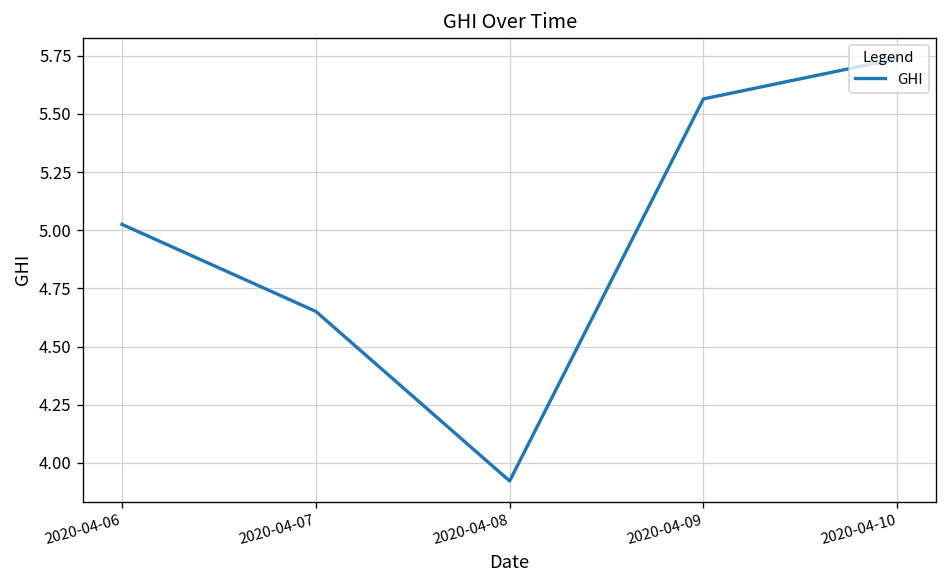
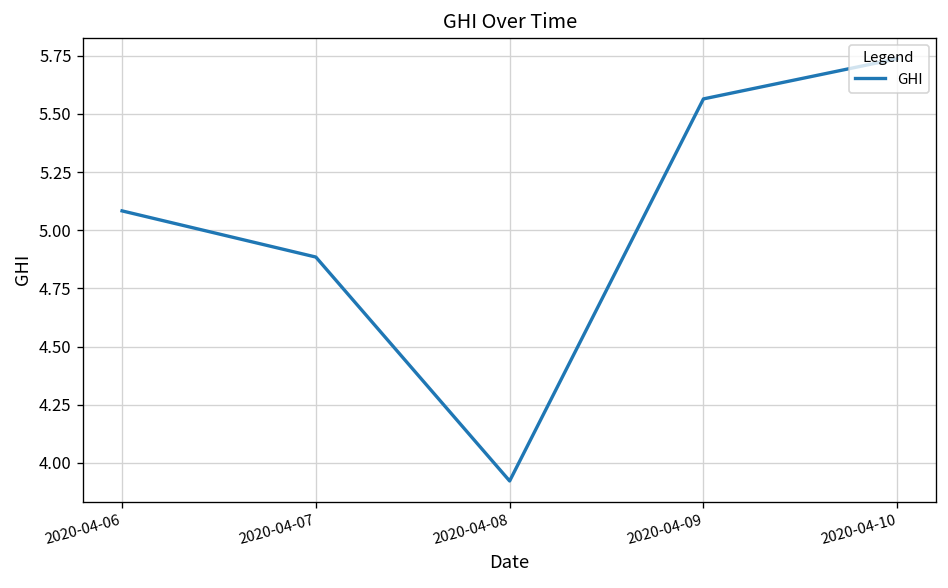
2020-04-06: 5.03 -> 5.08
2020-04-07: 4.65 -> 4.88
